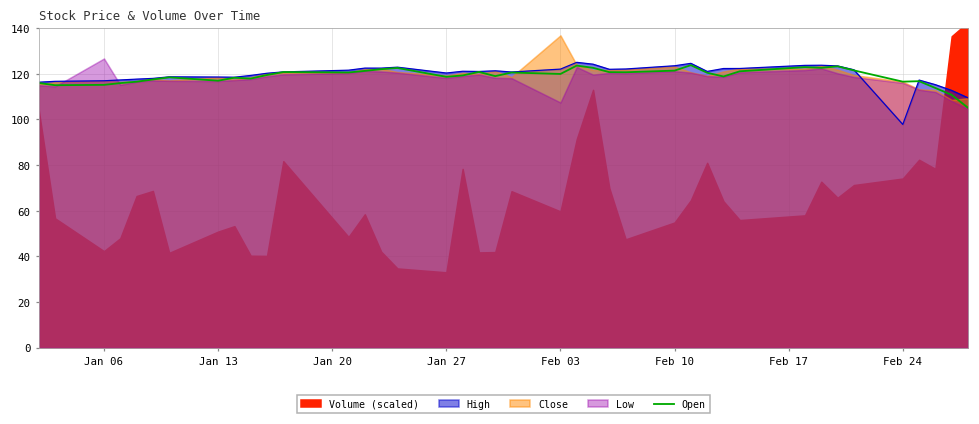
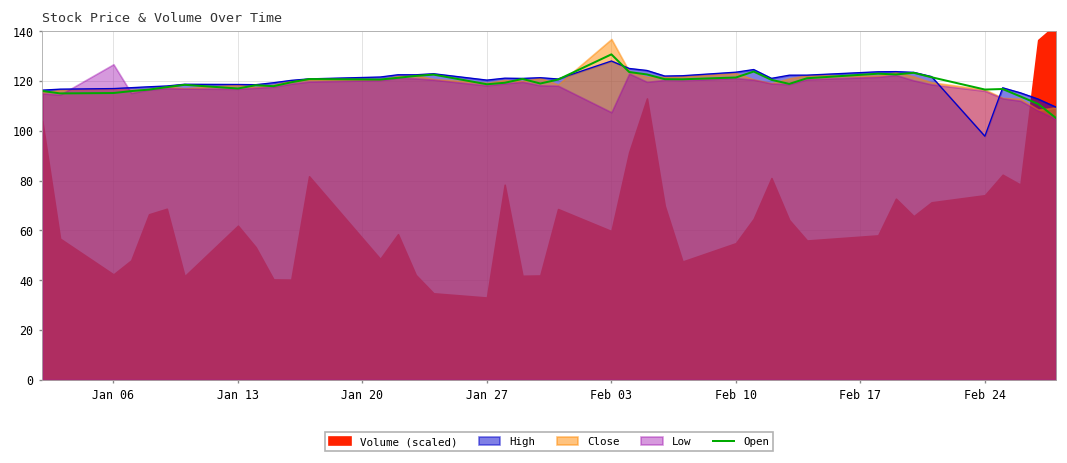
Volume (scaled), Jan 13: 51 -> 62
High, Feb 03: 122 -> 128
Open, Feb 03: 120 -> 131
